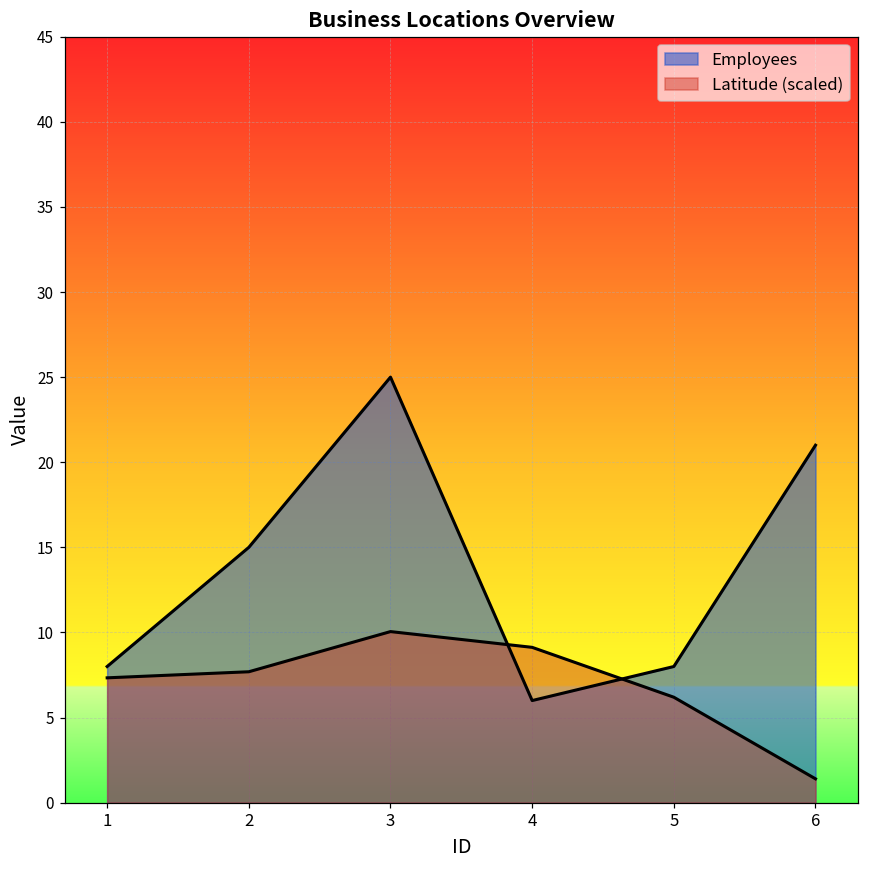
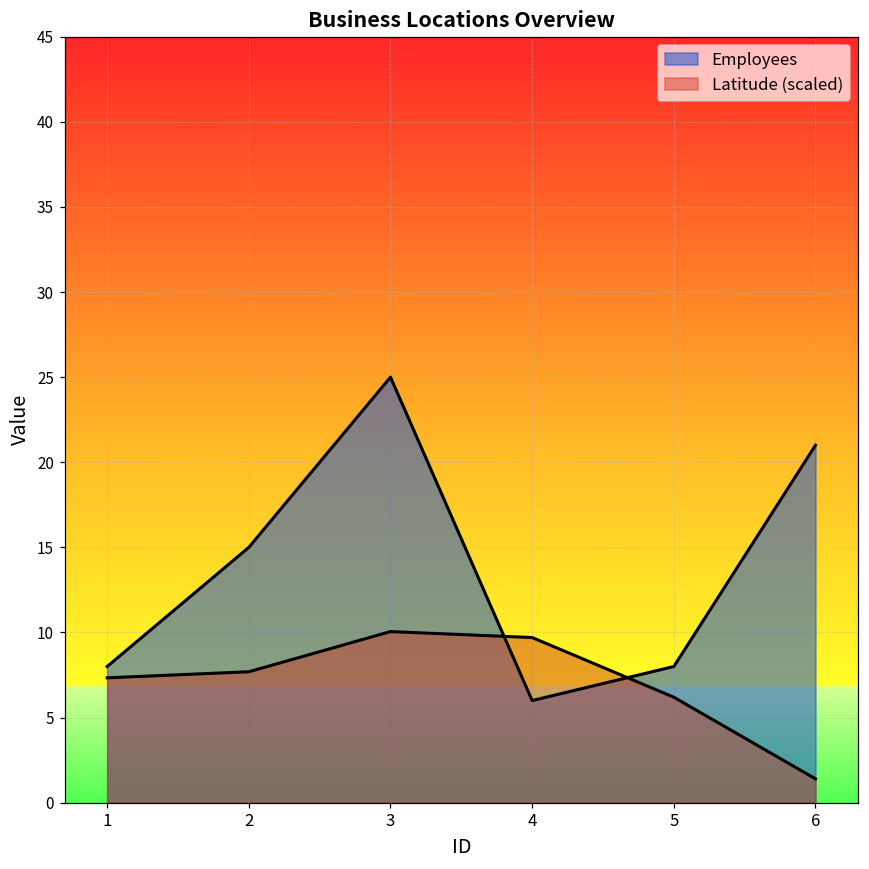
Latitude (scaled), 4: 9.1 -> 9.7
